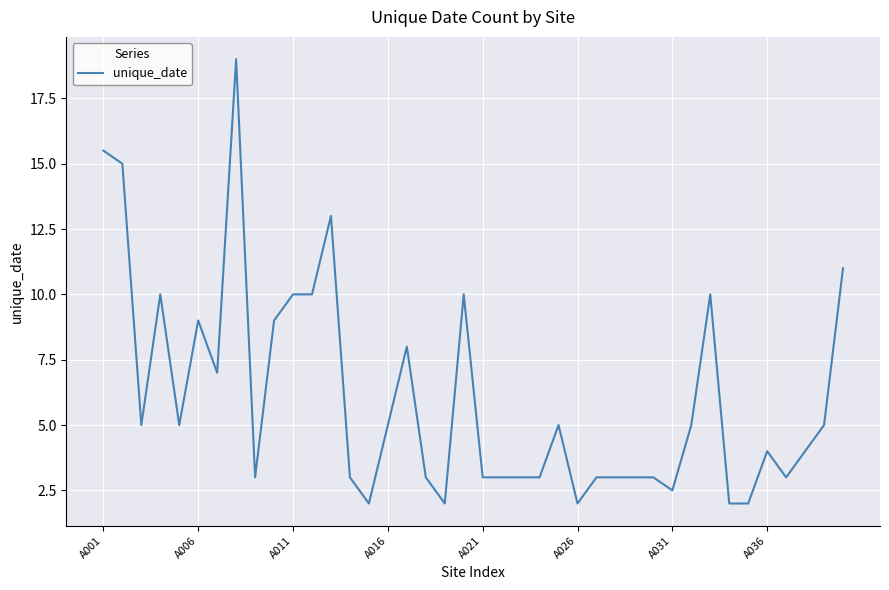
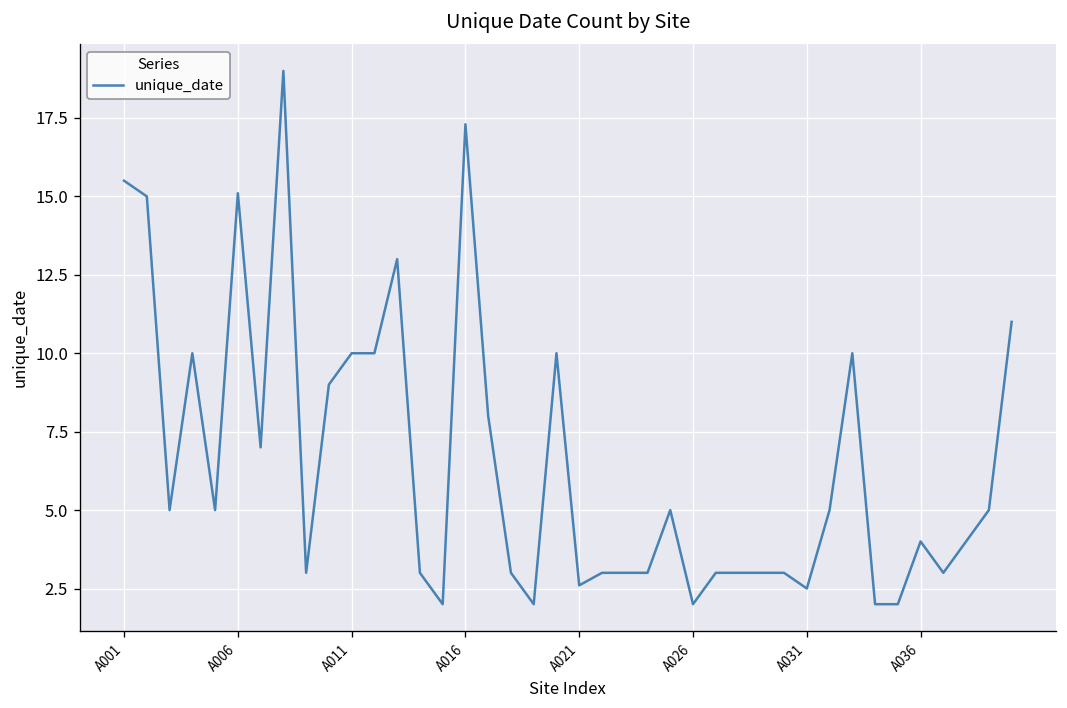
A006: 9.0 -> 15.1
A016: 5.0 -> 17.3
A021: 3.0 -> 2.6
